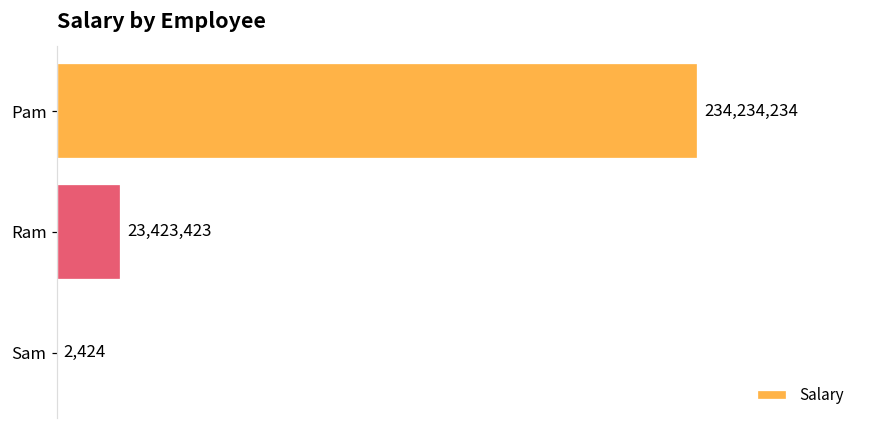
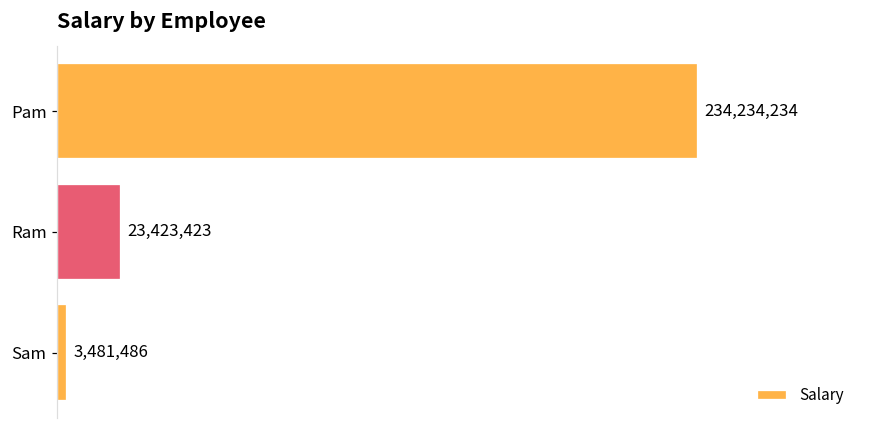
Sam: 2,424 -> 3,481,486
